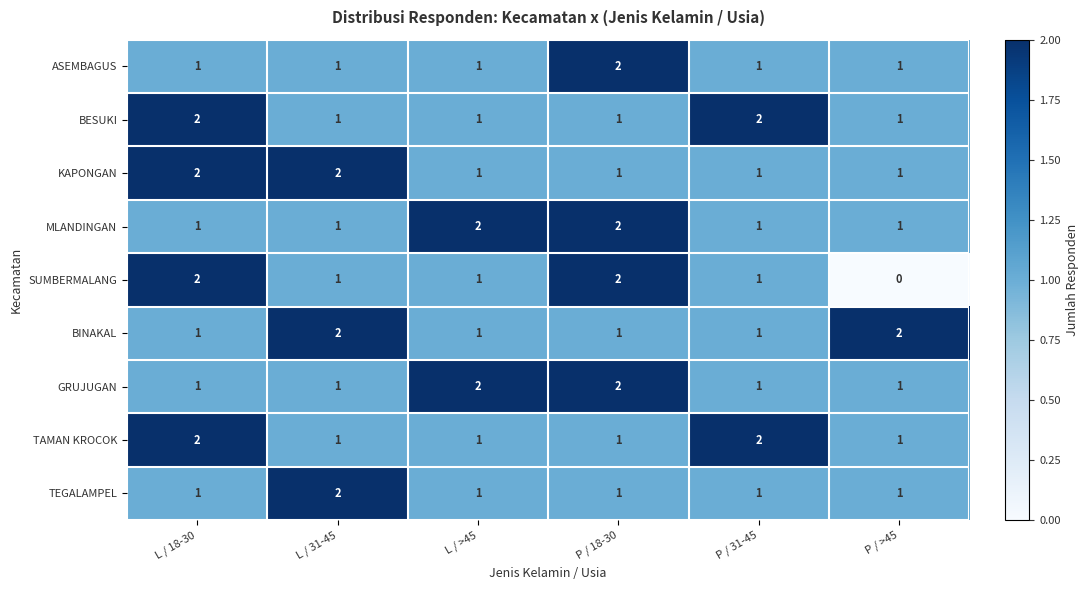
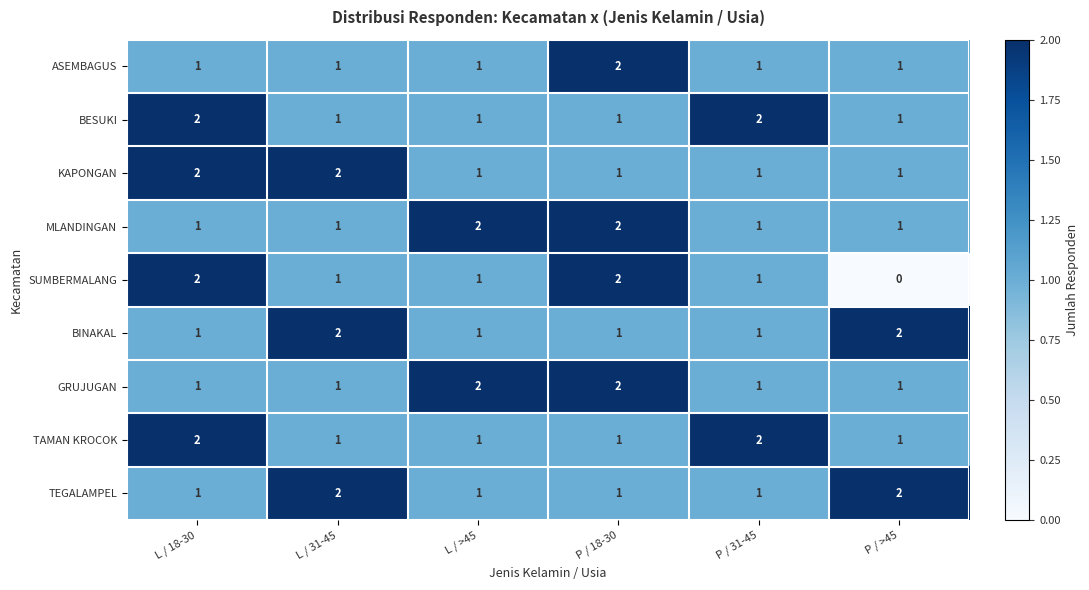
TEGALAMPEL, P / >45: 1 -> 2
